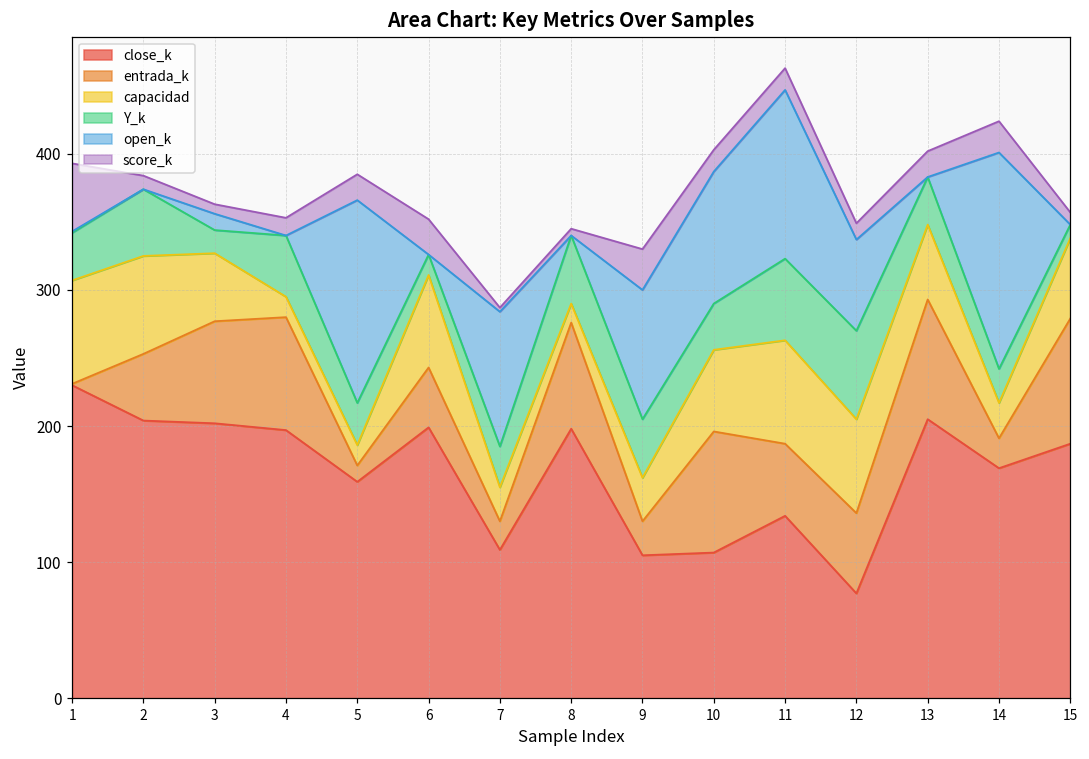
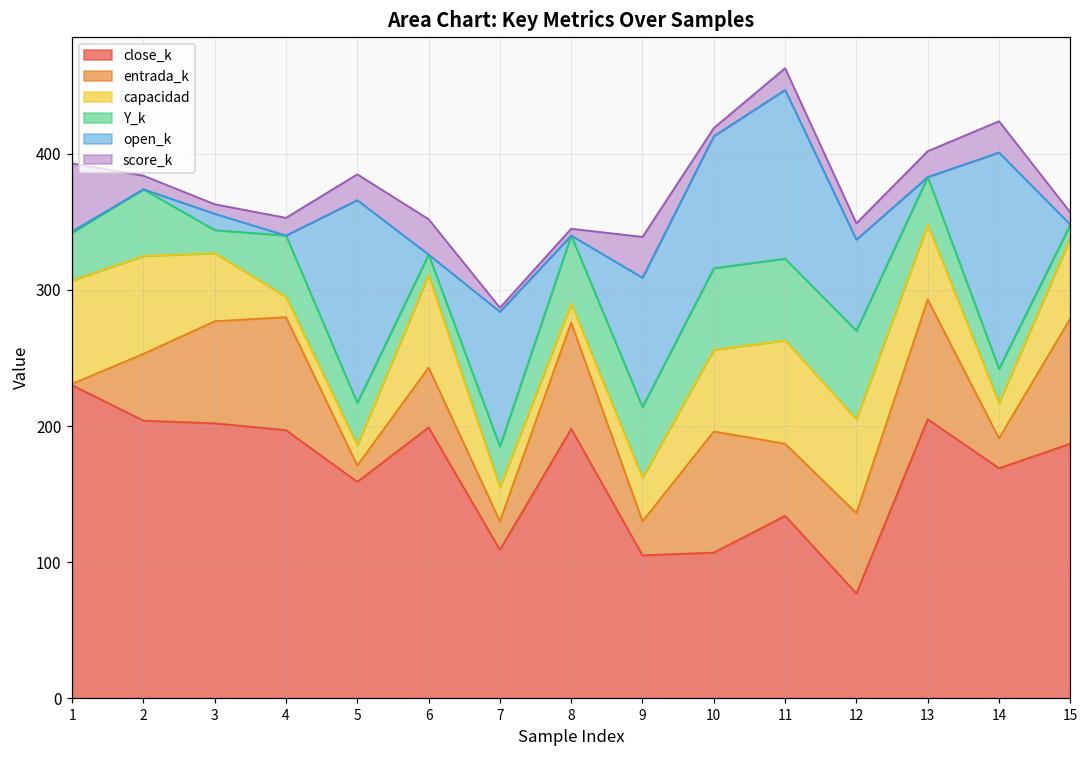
Y_k, 9: 43 -> 52
Y_k, 10: 34 -> 60
score_k, 10: 16 -> 6
